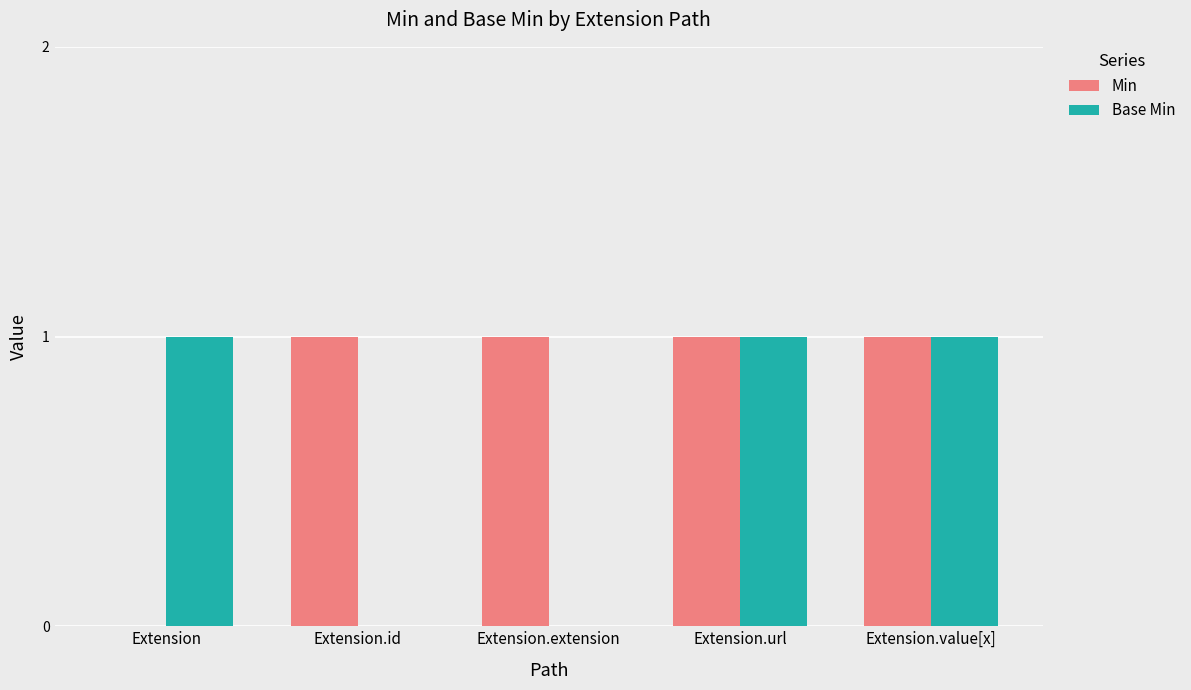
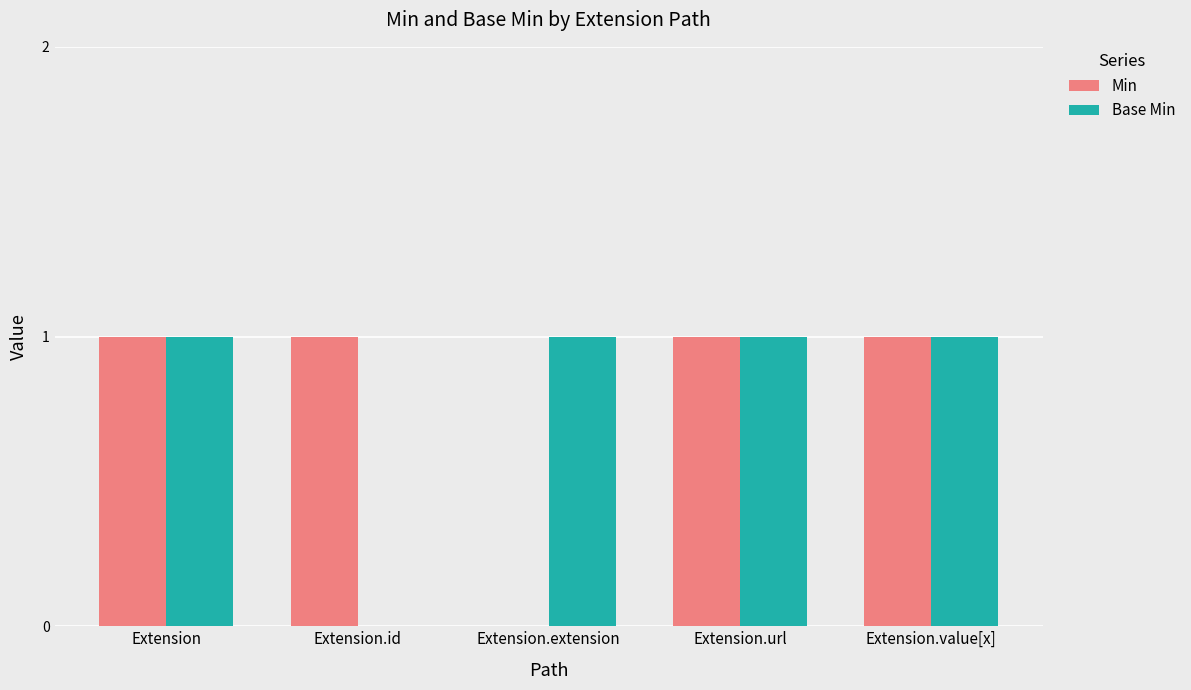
Min, Extension: 0 -> 1
Min, Extension.extension: 1 -> 0
Base Min, Extension.extension: 0 -> 1
